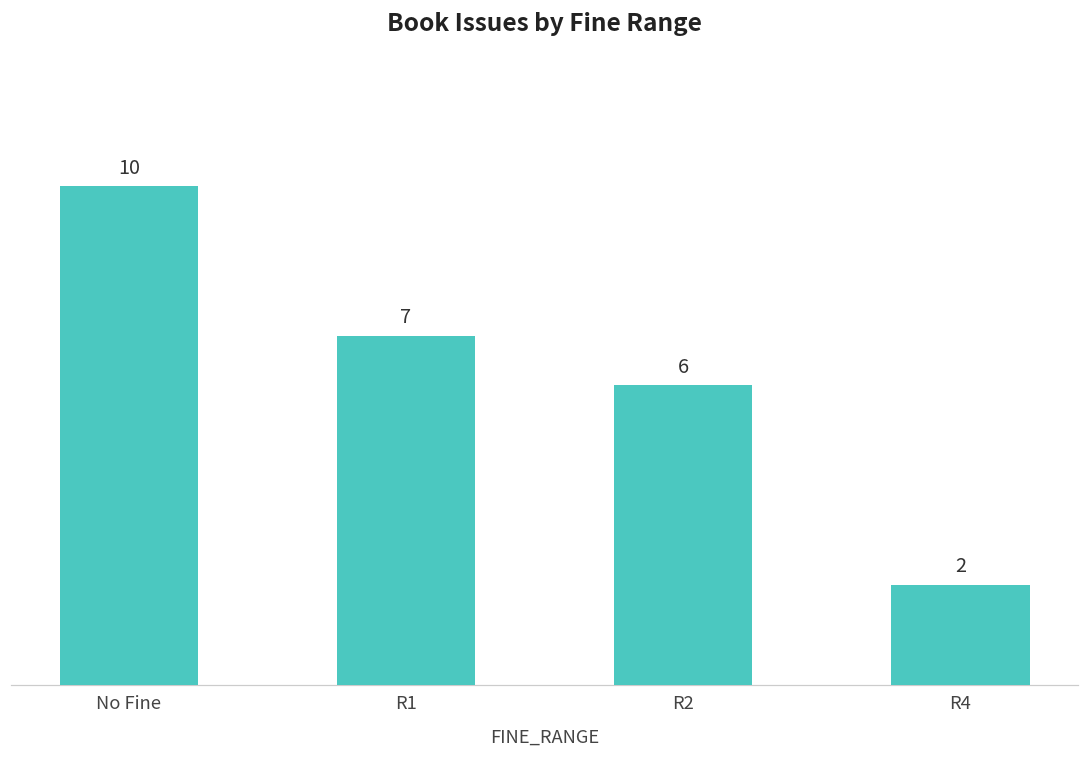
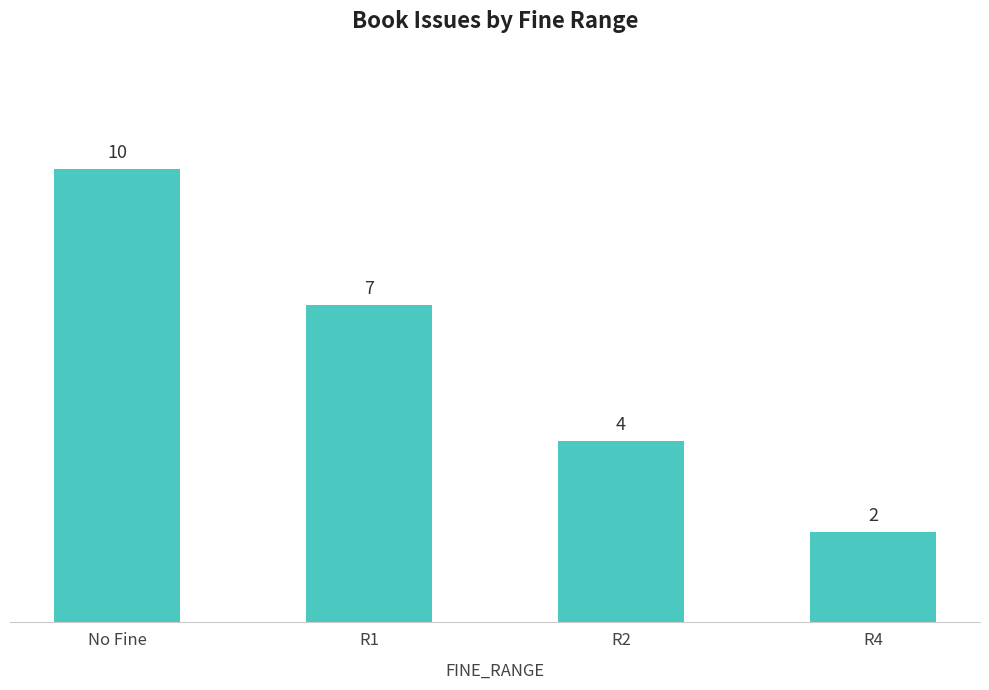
R2: 6 -> 4
